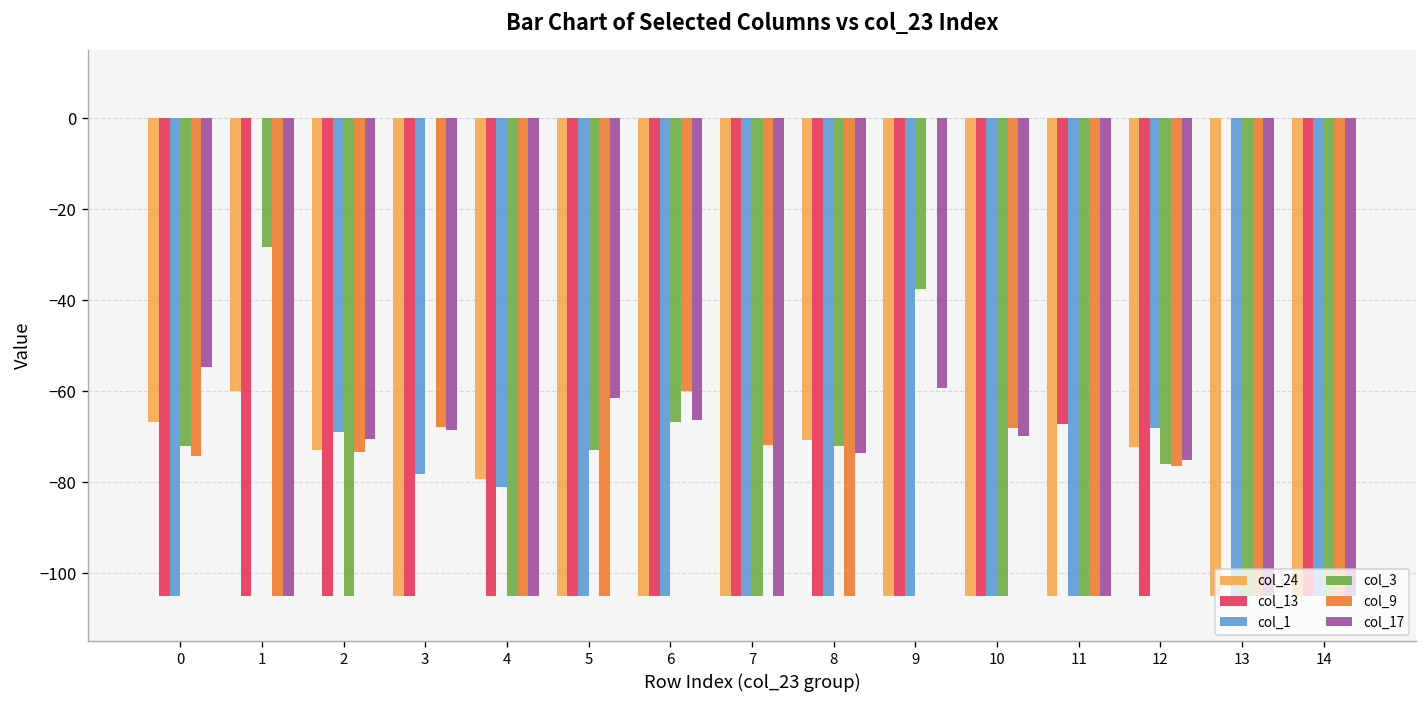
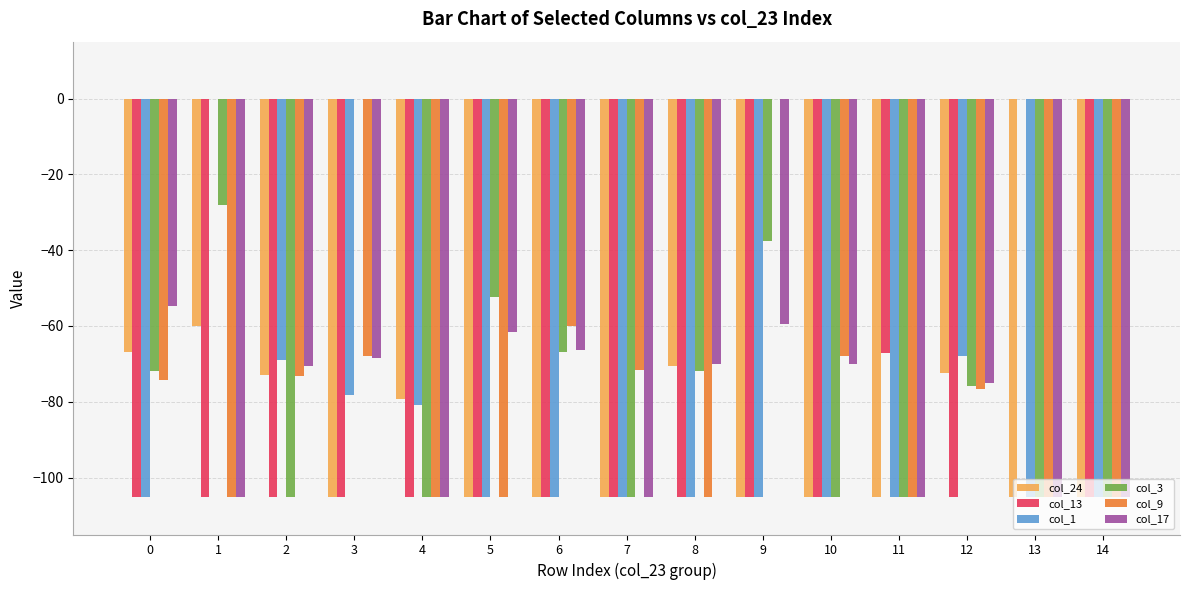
col_3, 5: -73 -> -52
col_17, 8: -74 -> -70
